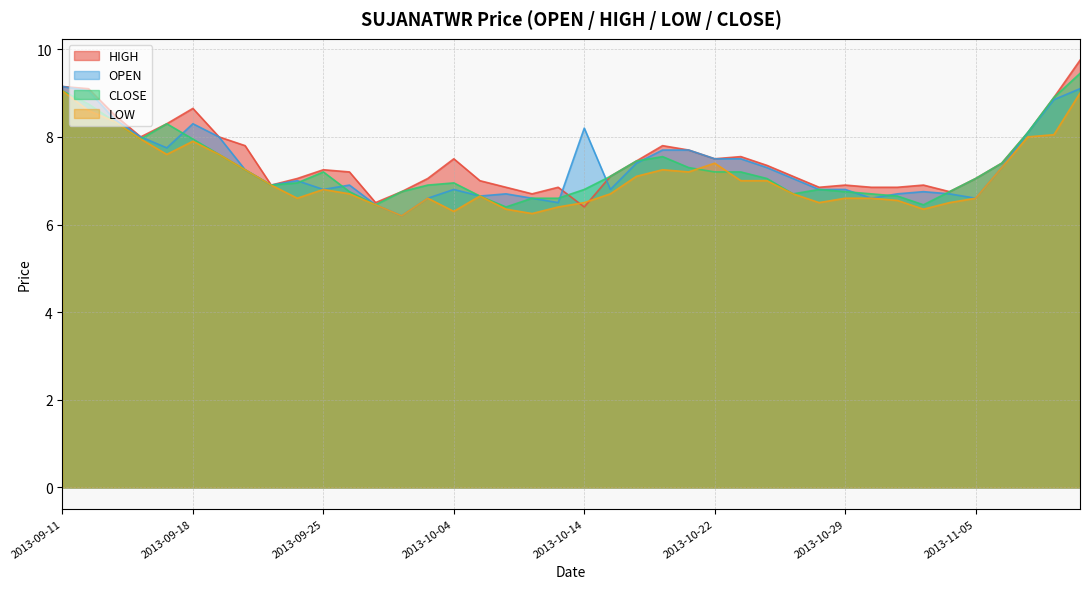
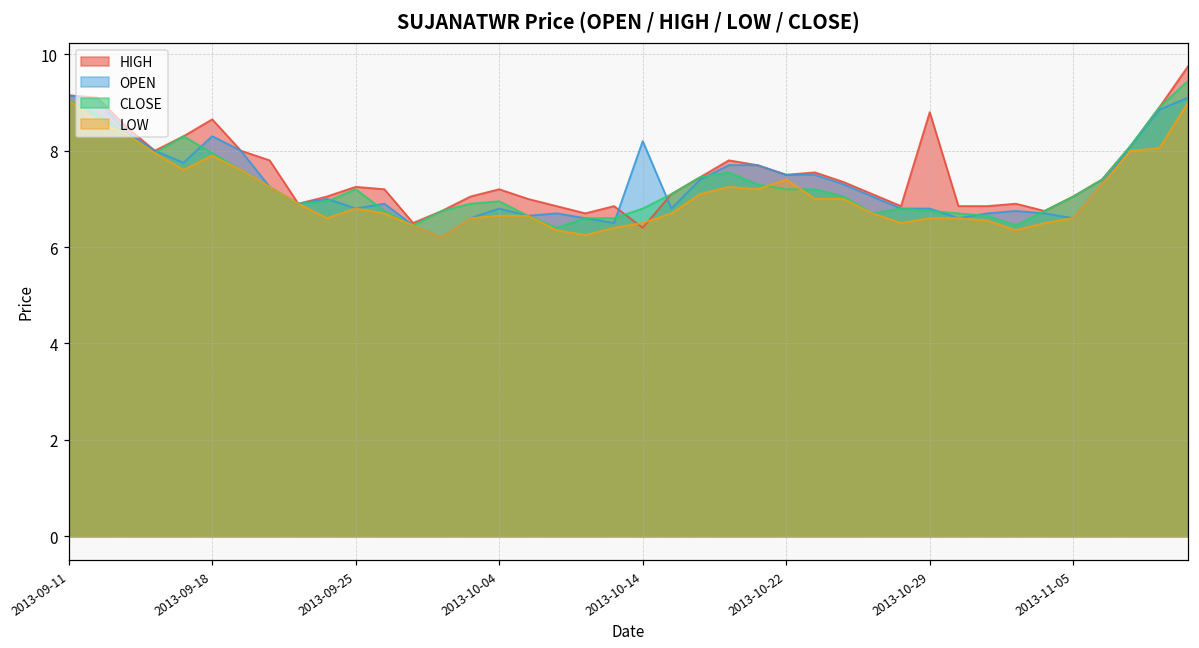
HIGH, 2013-10-04: 7.5 -> 7.2
LOW, 2013-10-04: 6.3 -> 6.7
HIGH, 2013-10-29: 6.9 -> 8.8
